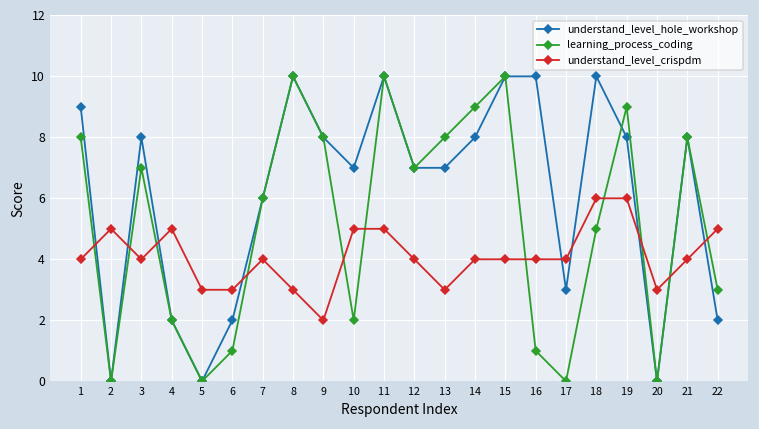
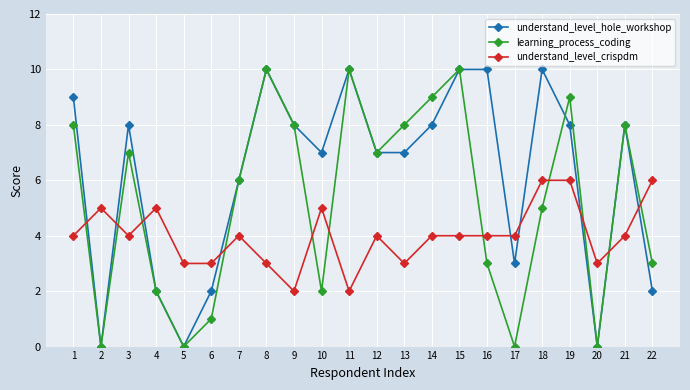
understand_level_crispdm, 11: 5 -> 2
learning_process_coding, 16: 1 -> 3
understand_level_crispdm, 22: 5 -> 6
